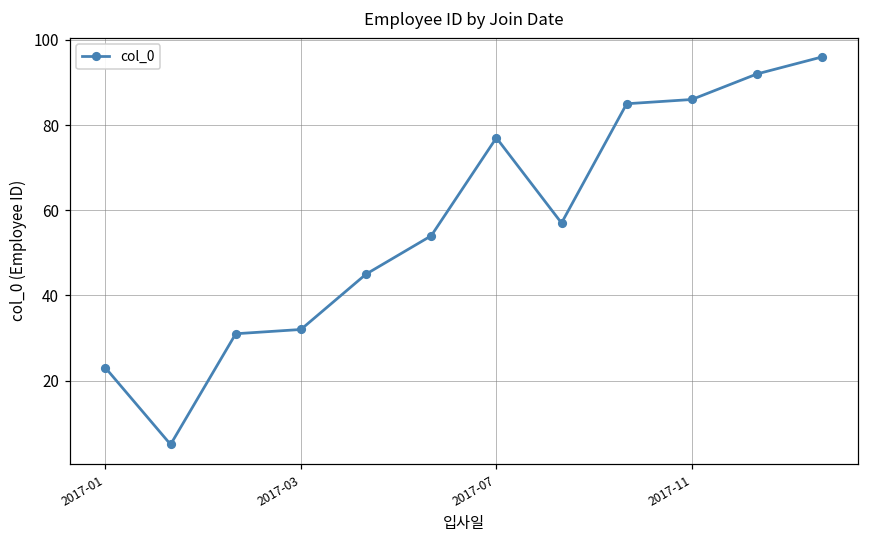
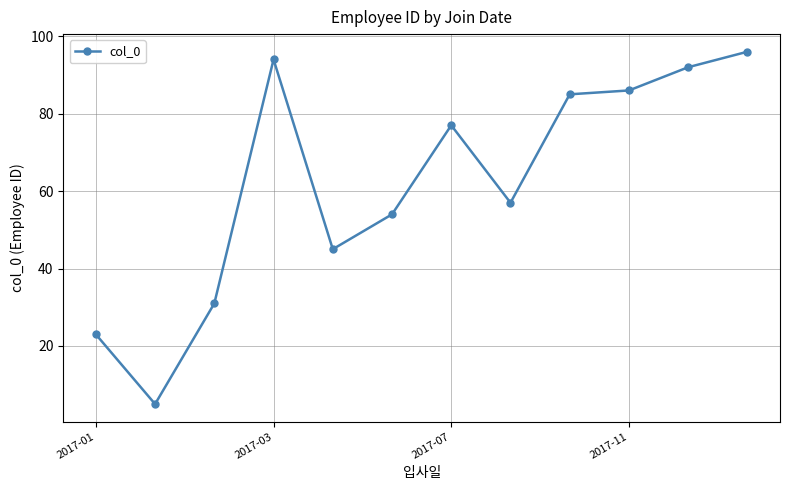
2017-03: 32 -> 94
